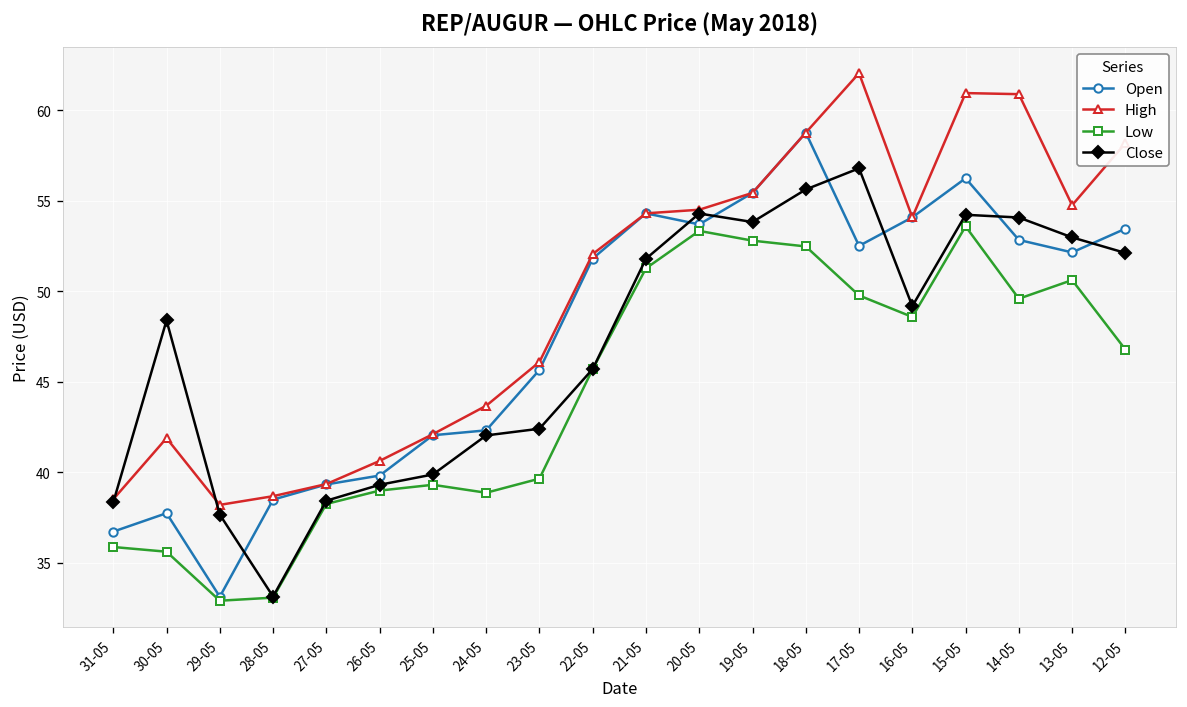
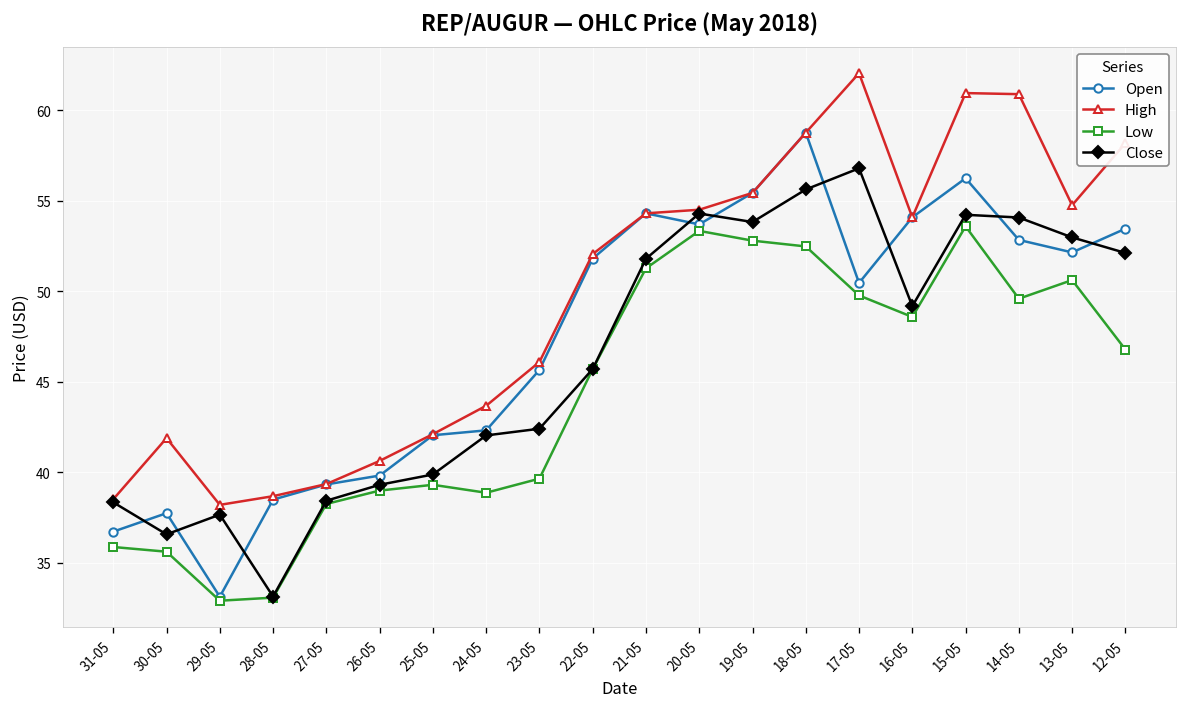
Close, 30-05: 48.4 -> 36.6
Open, 17-05: 52.5 -> 50.5
